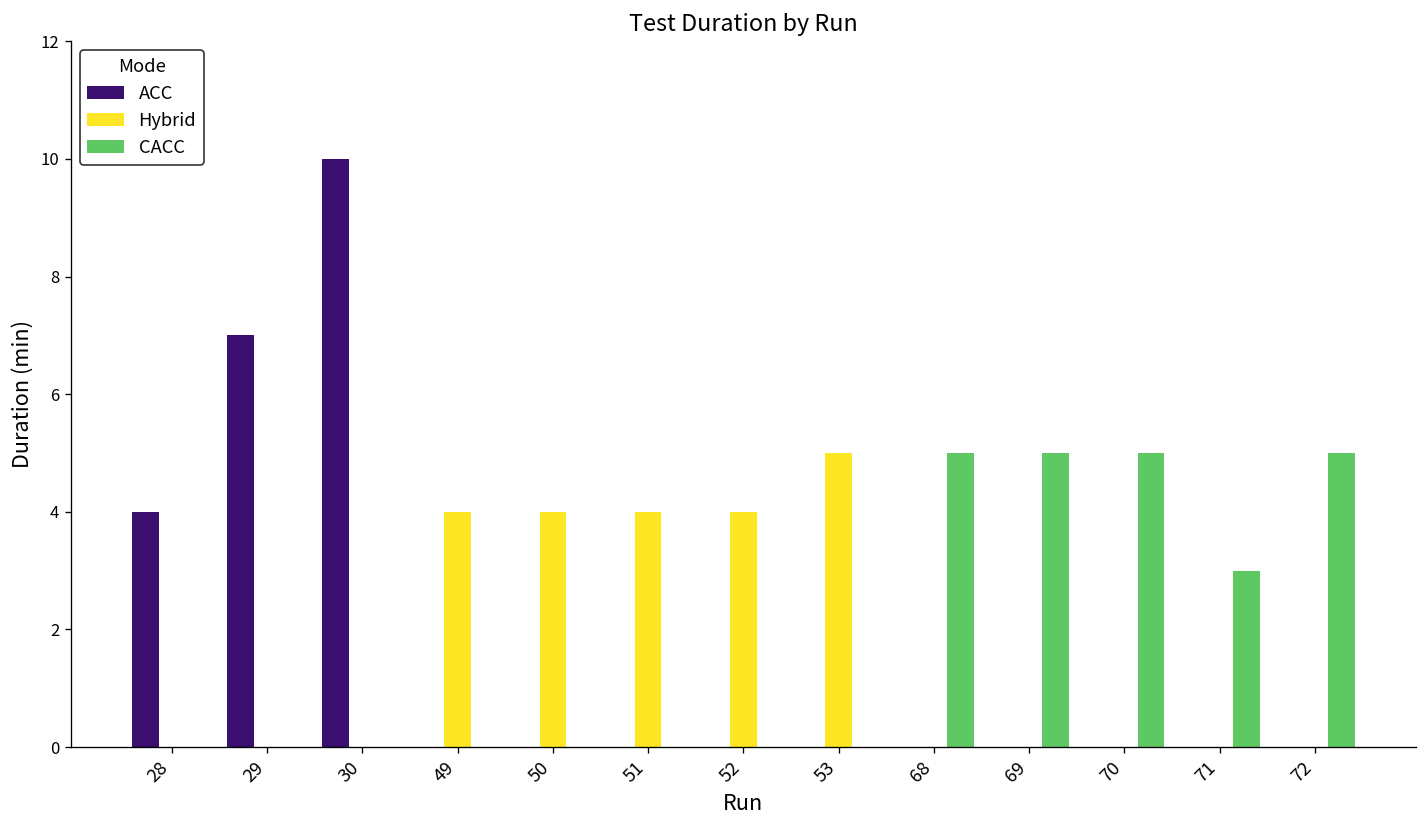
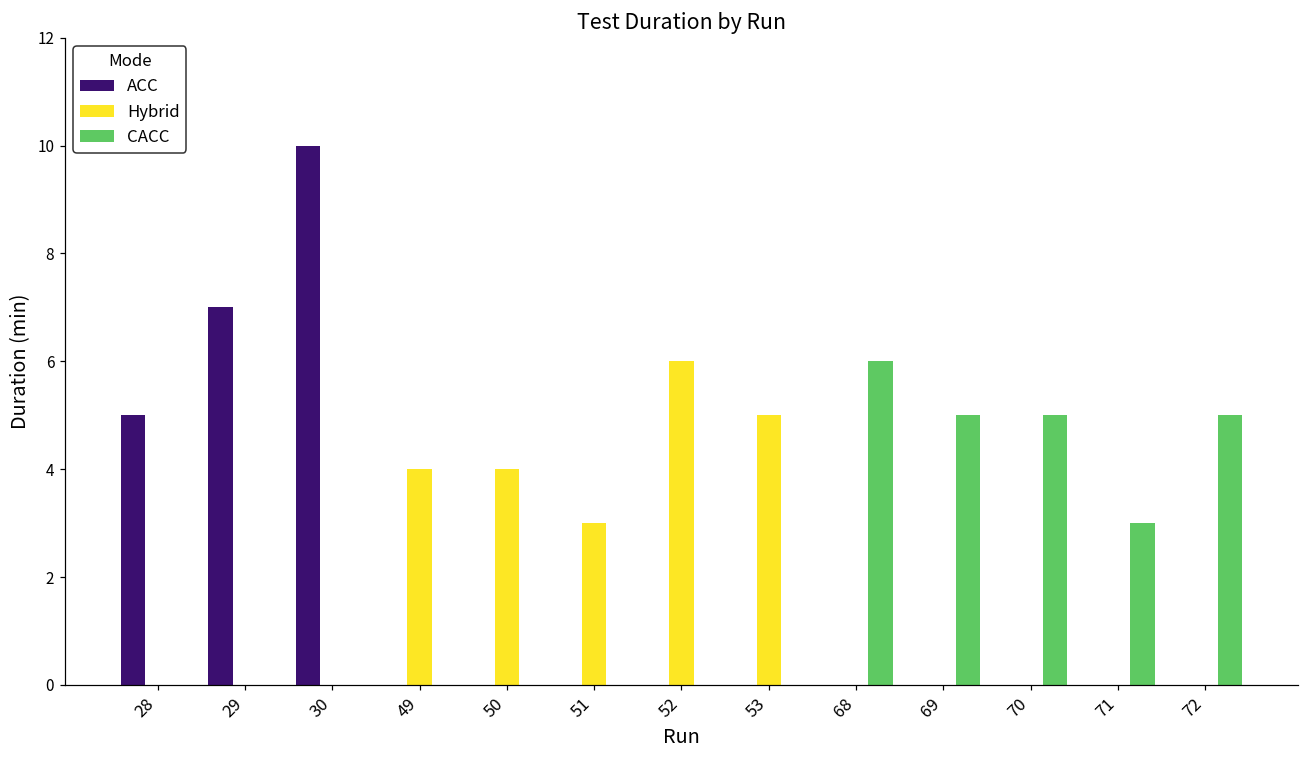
ACC, 28: 4 -> 5
Hybrid, 51: 4 -> 3
Hybrid, 52: 4 -> 6
CACC, 68: 5 -> 6
